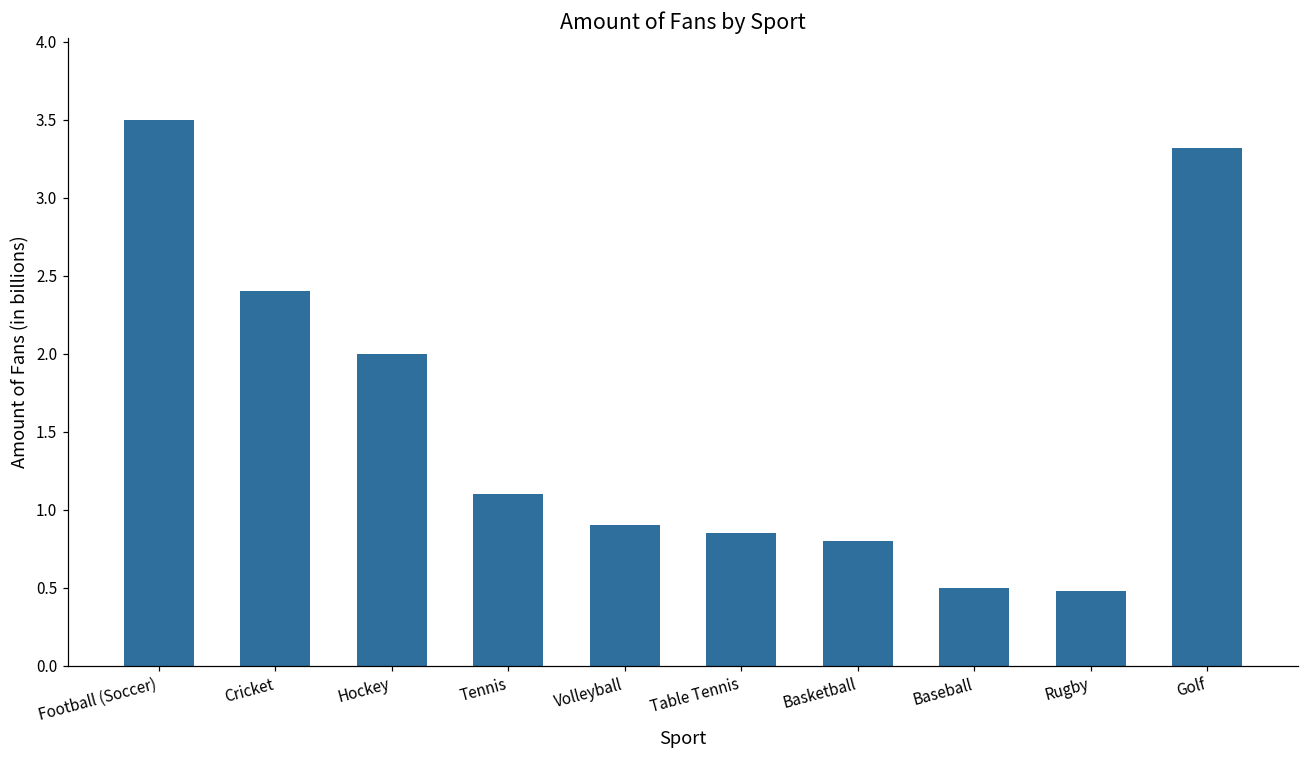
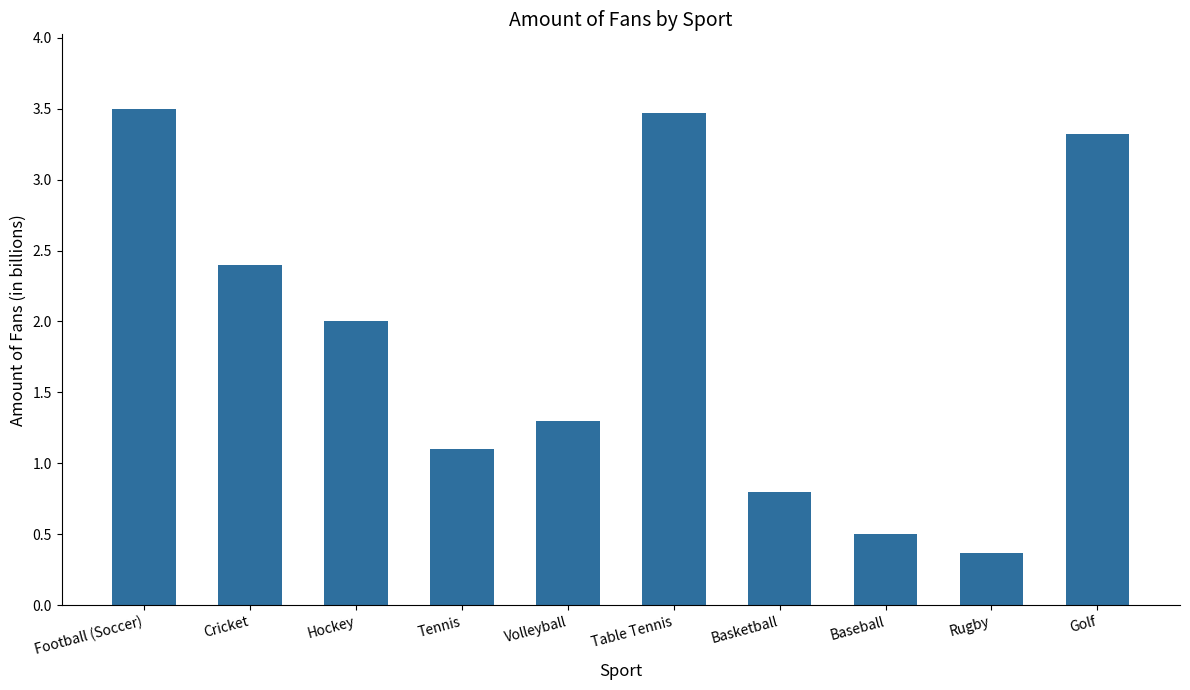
Volleyball: 0.9 -> 1.3
Table Tennis: 0.85 -> 3.47
Rugby: 0.48 -> 0.37
